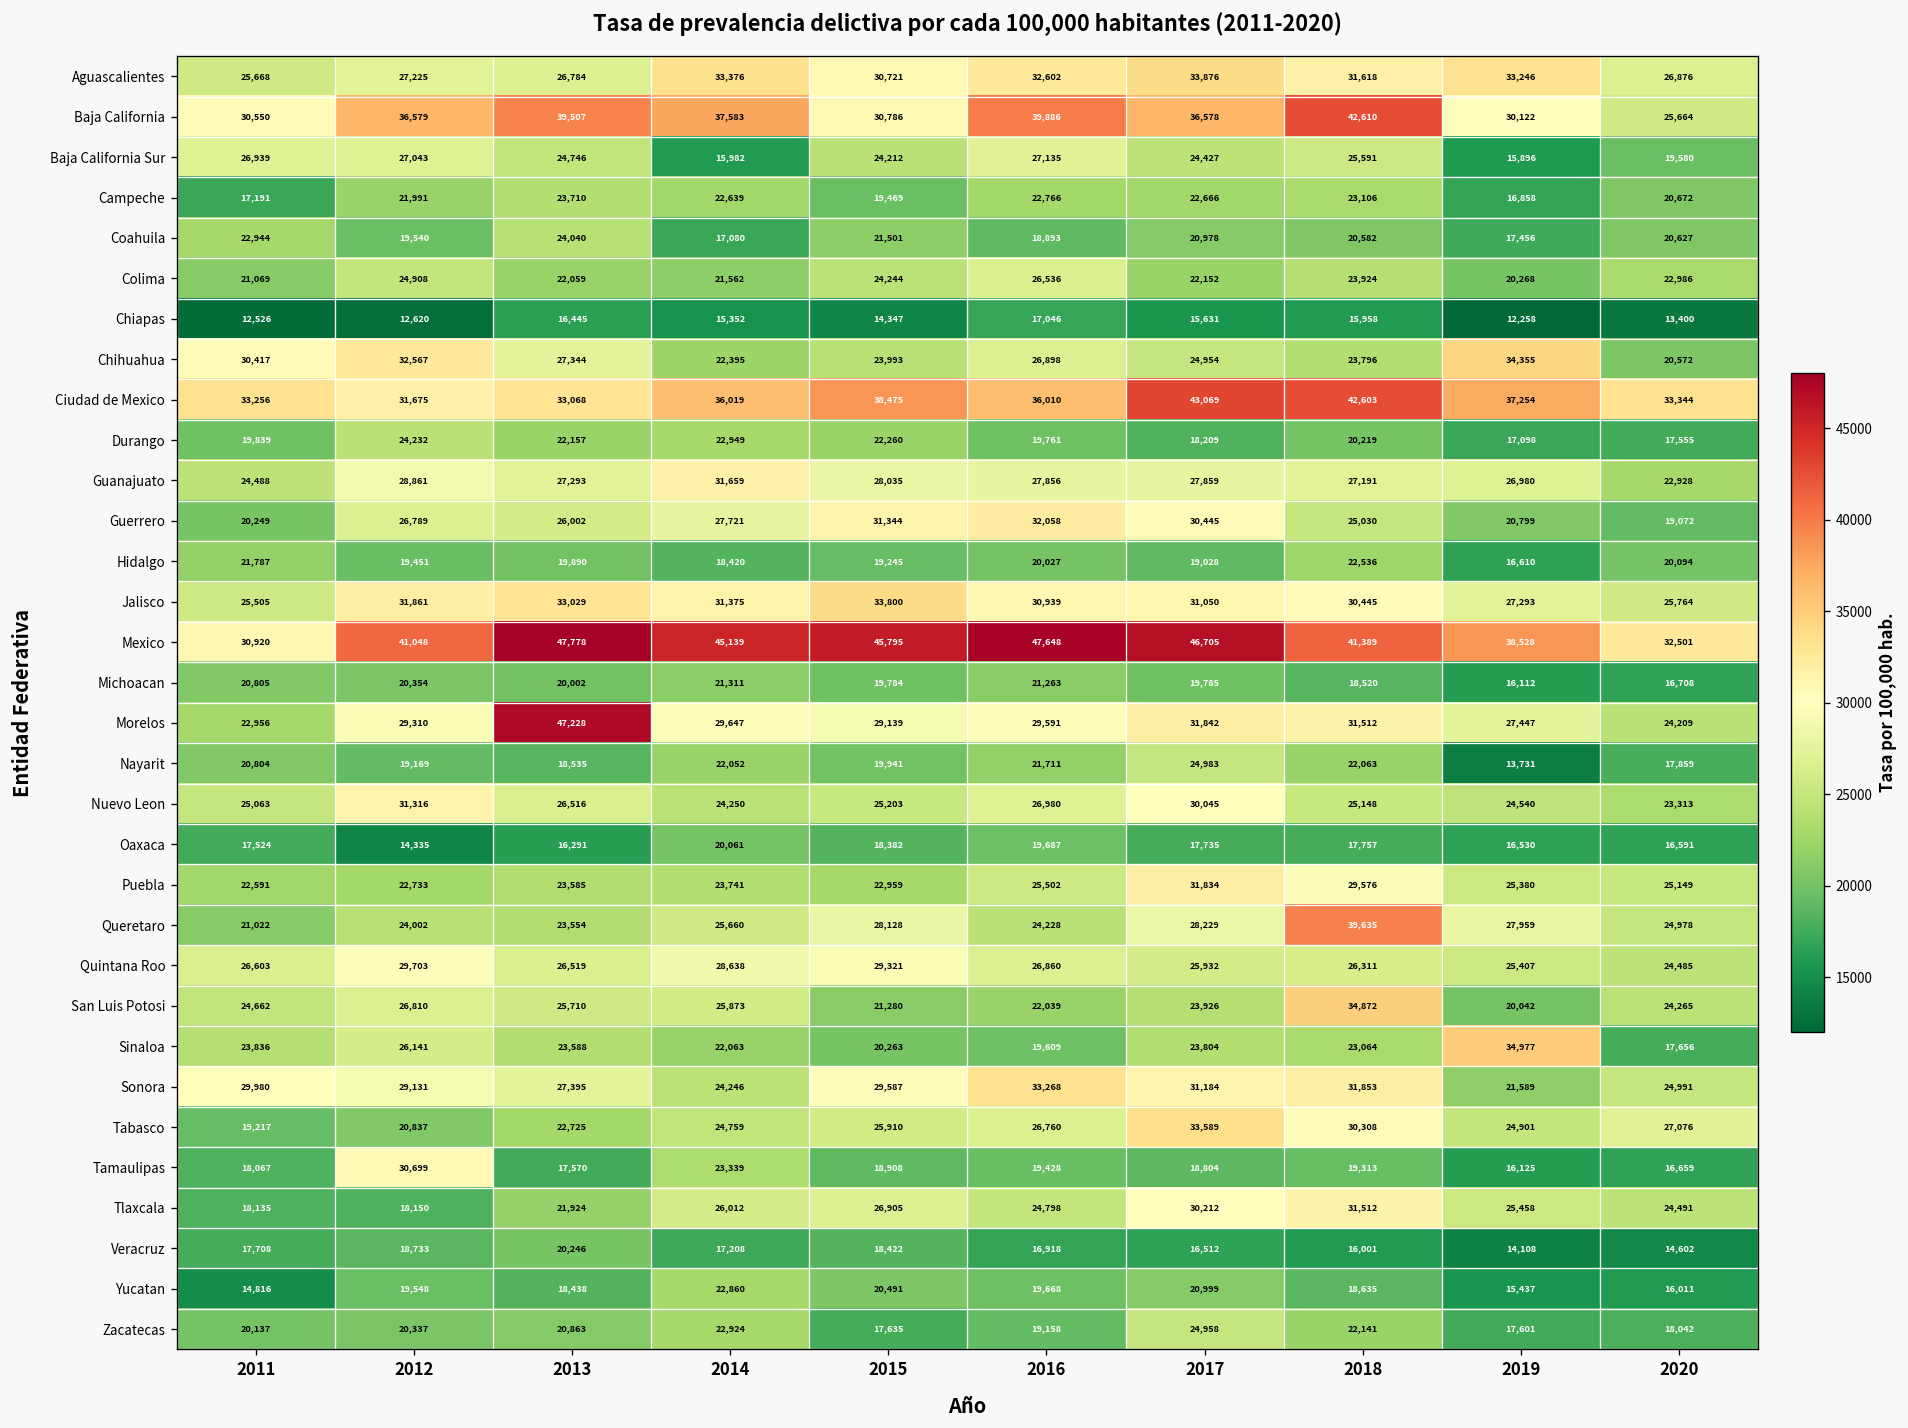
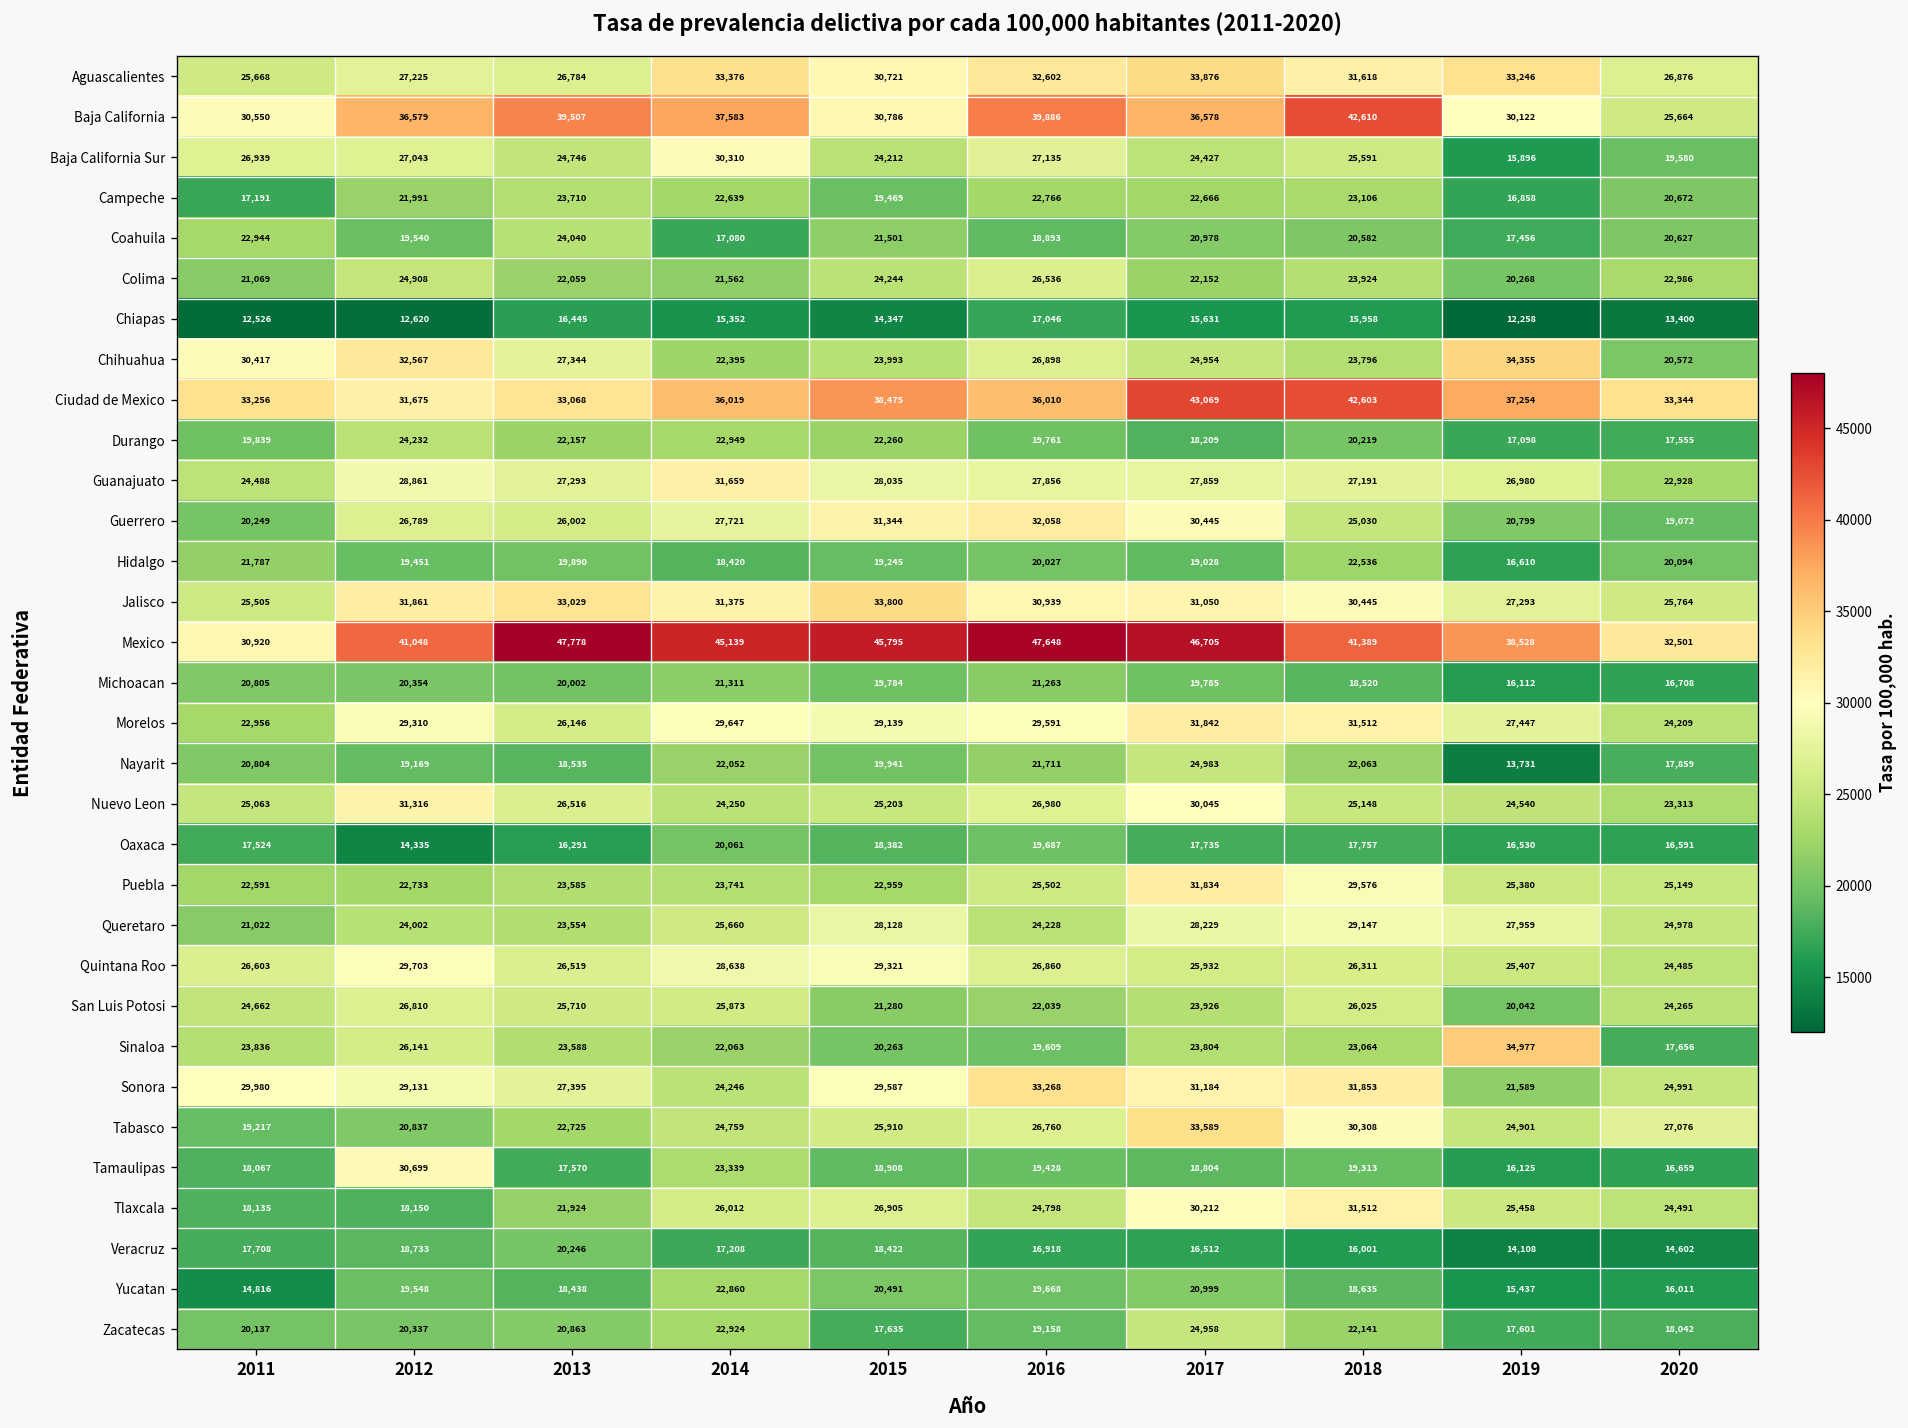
Baja California Sur, 2014: 15,982 -> 30,310
Morelos, 2013: 47,228 -> 26,146
Queretaro, 2018: 39,635 -> 29,147
San Luis Potosi, 2018: 34,872 -> 26,025
